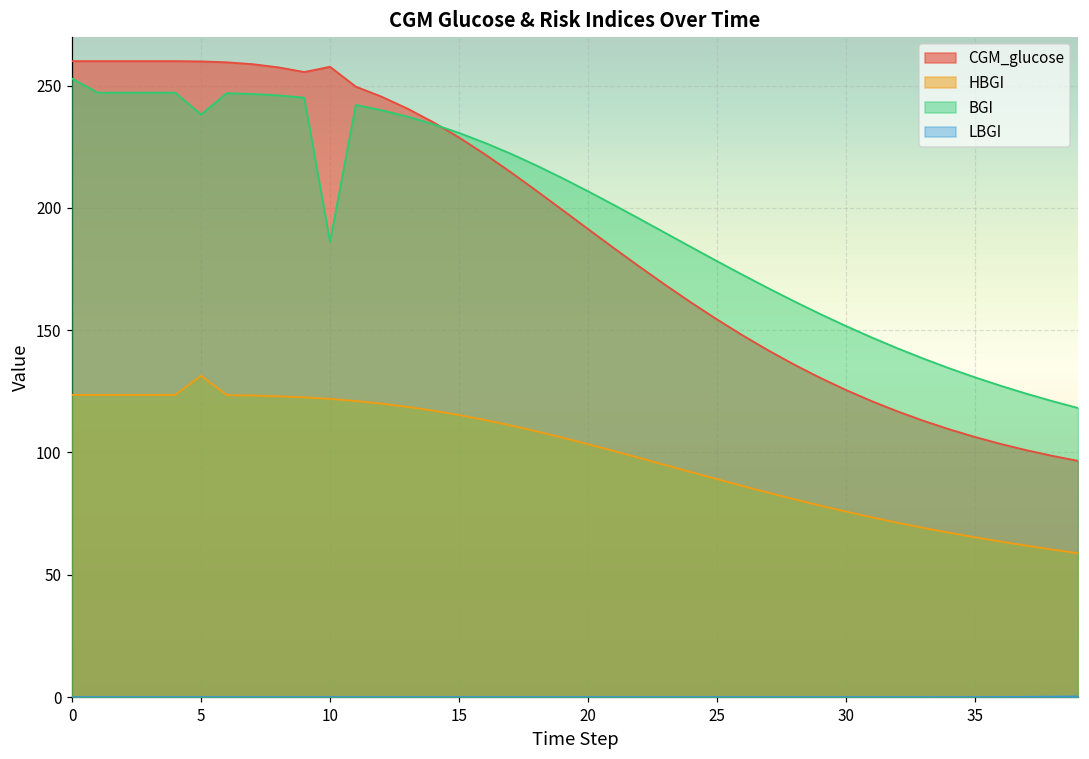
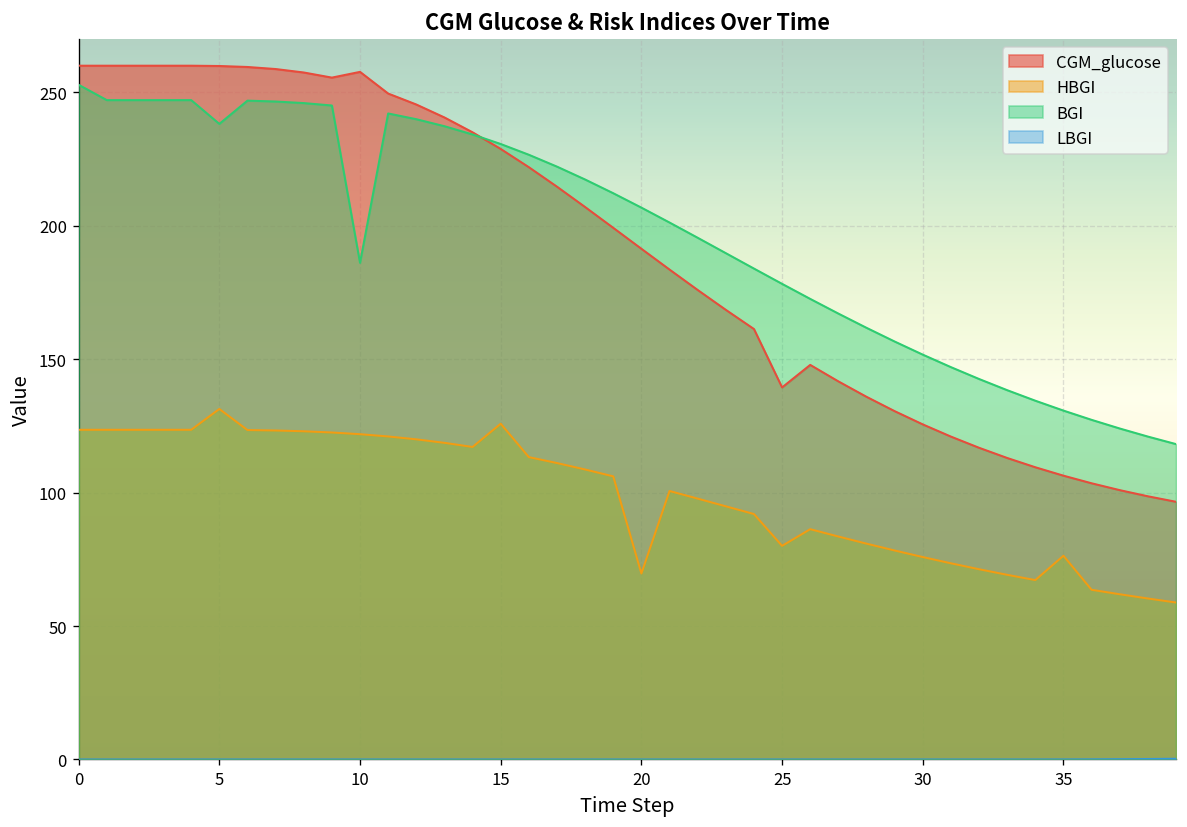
HBGI, 15: 115 -> 126
HBGI, 20: 103 -> 70
CGM_glucose, 25: 154 -> 139
HBGI, 25: 89 -> 80
HBGI, 35: 65 -> 76
